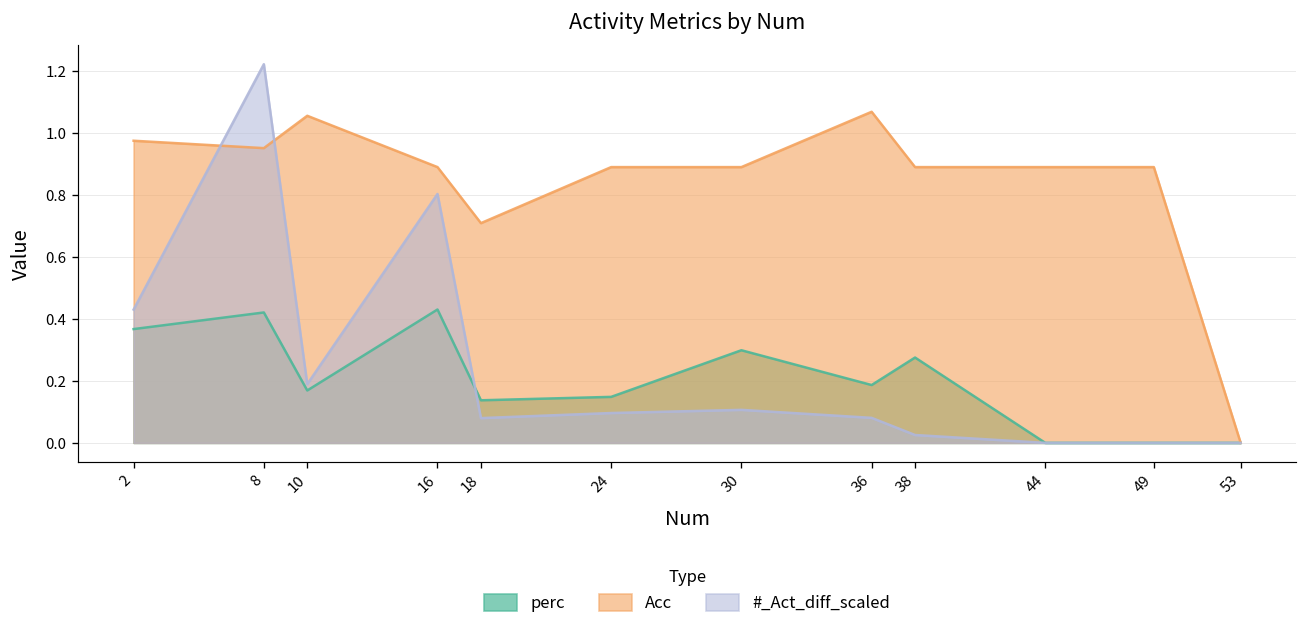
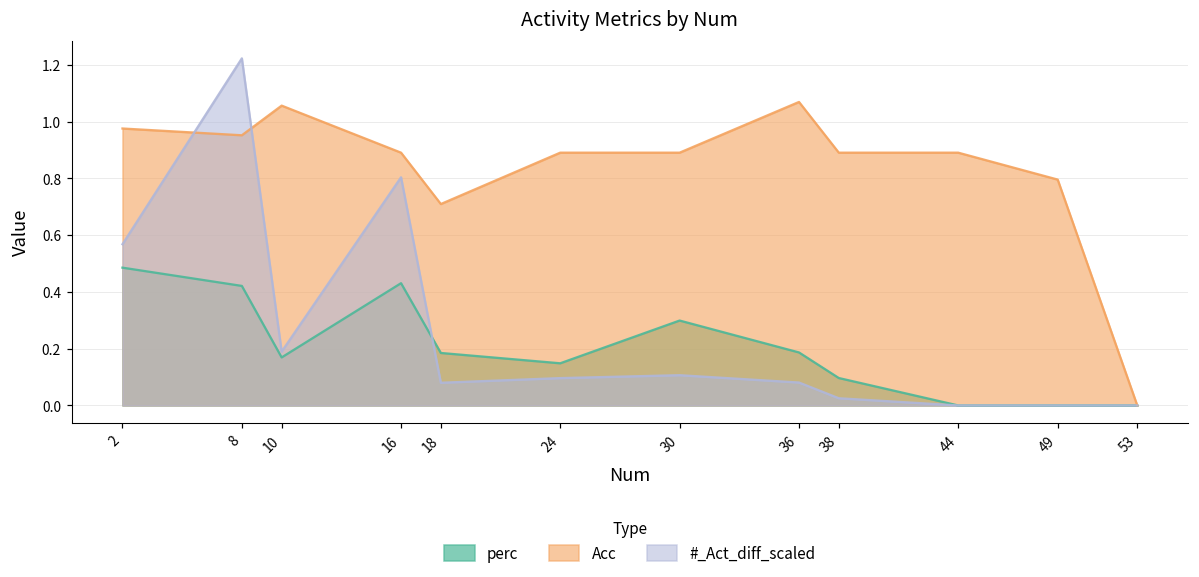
perc, 2: 0.37 -> 0.49
#_Act_diff_scaled, 2: 0.43 -> 0.57
perc, 18: 0.14 -> 0.18
perc, 38: 0.28 -> 0.10
Acc, 49: 0.89 -> 0.80
